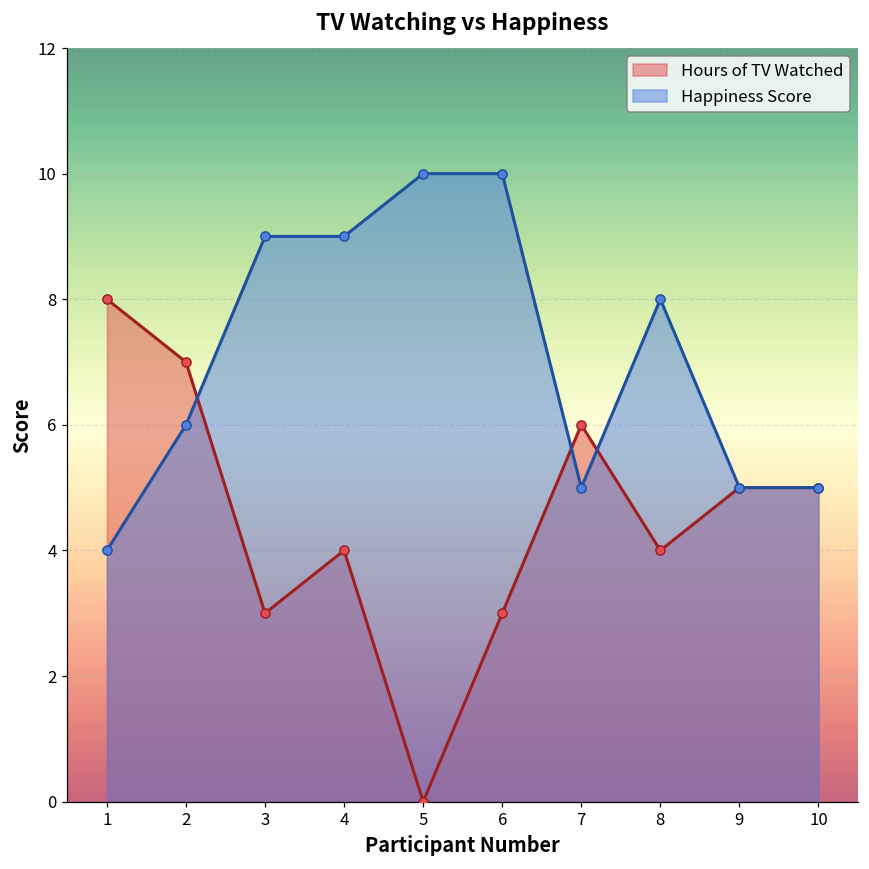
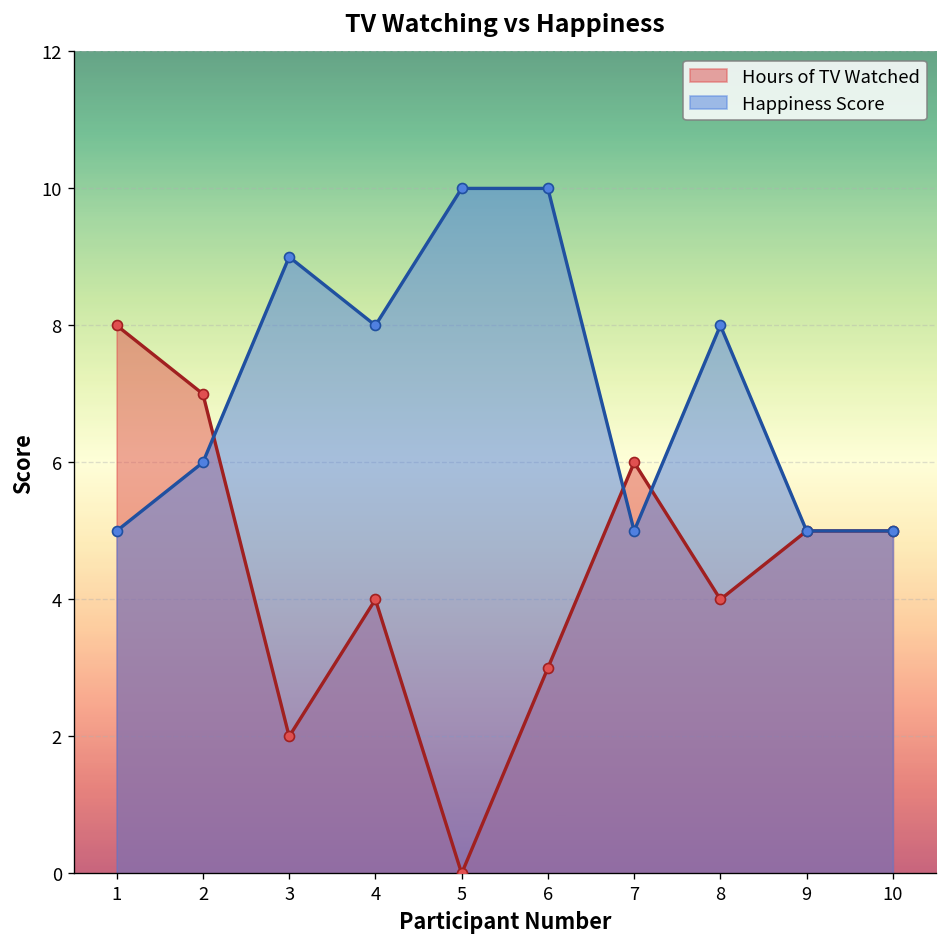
Happiness Score, 1: 4 -> 5
Hours of TV Watched, 3: 3 -> 2
Happiness Score, 4: 9 -> 8
